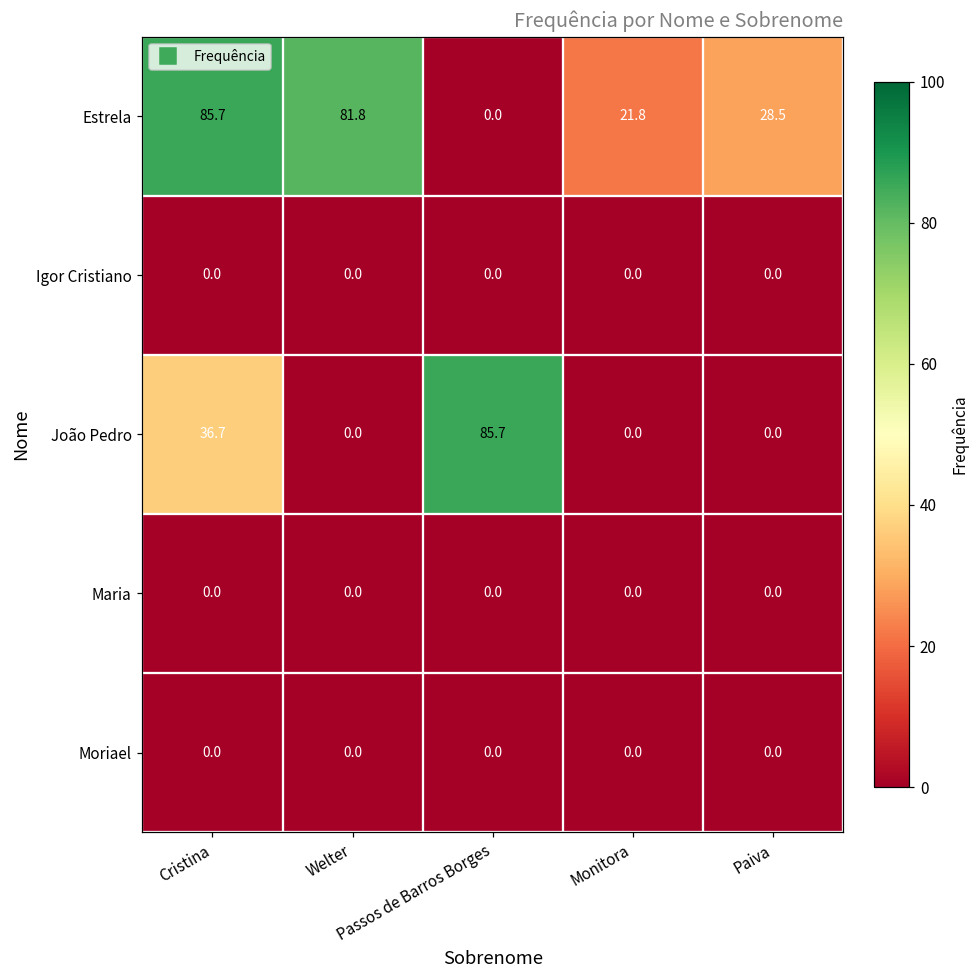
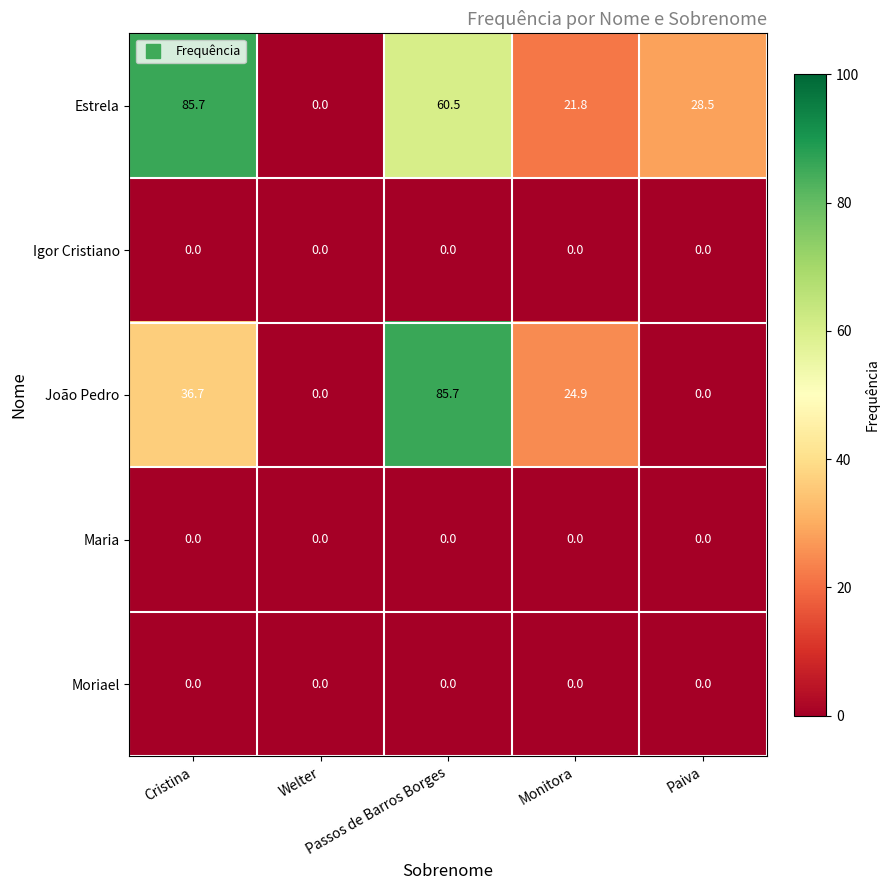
Estrela, Welter: 81.8 -> 0.0
Estrela, Passos de Barros Borges: 0.0 -> 60.5
João Pedro, Monitora: 0.0 -> 24.9
